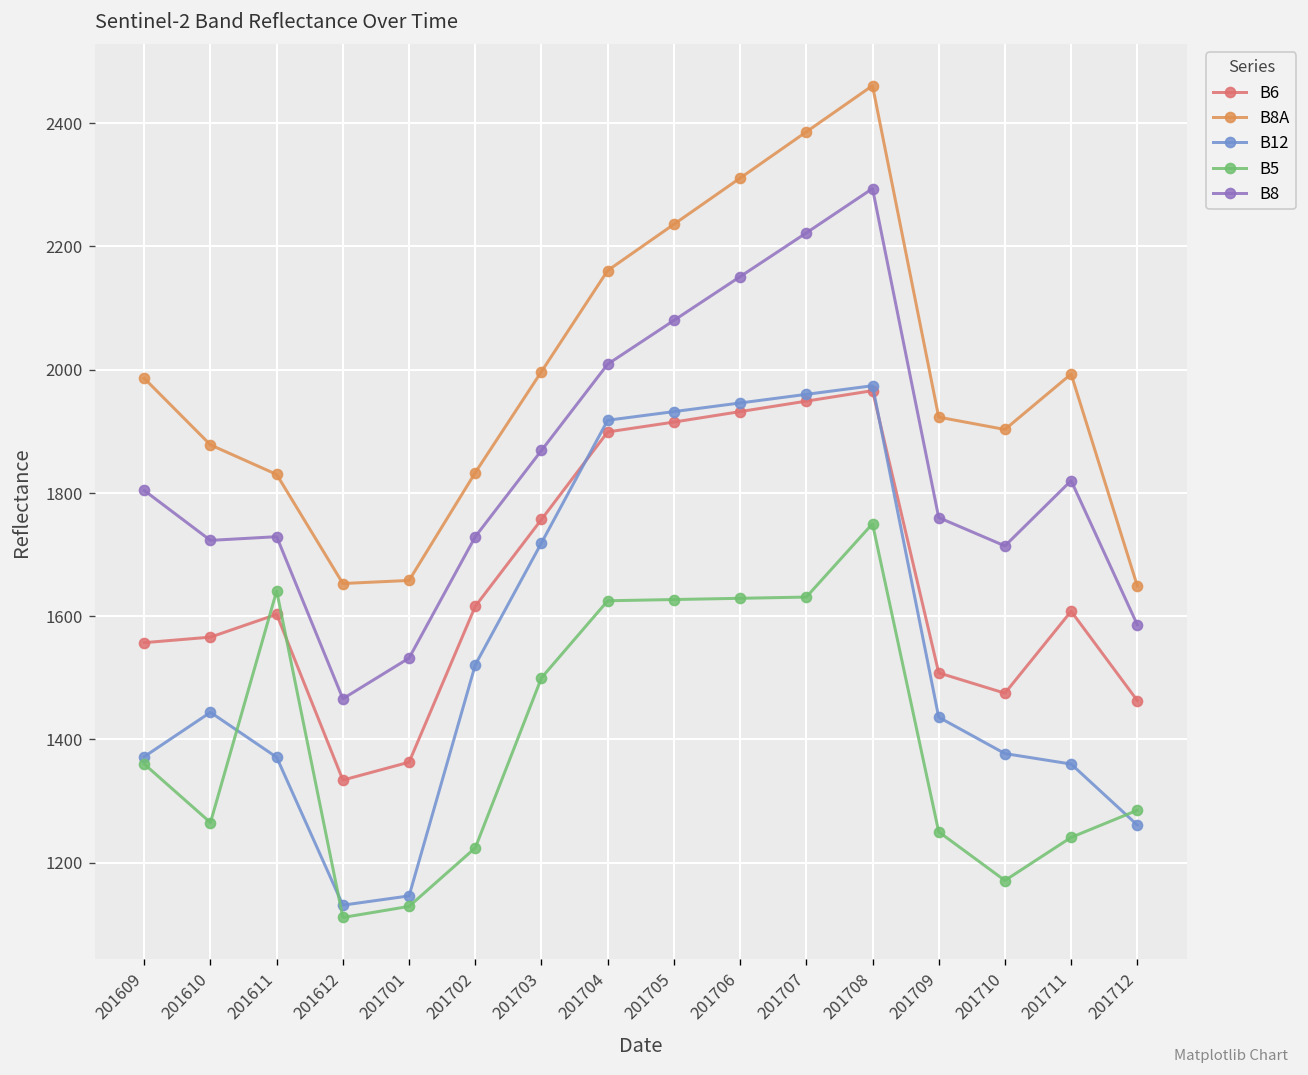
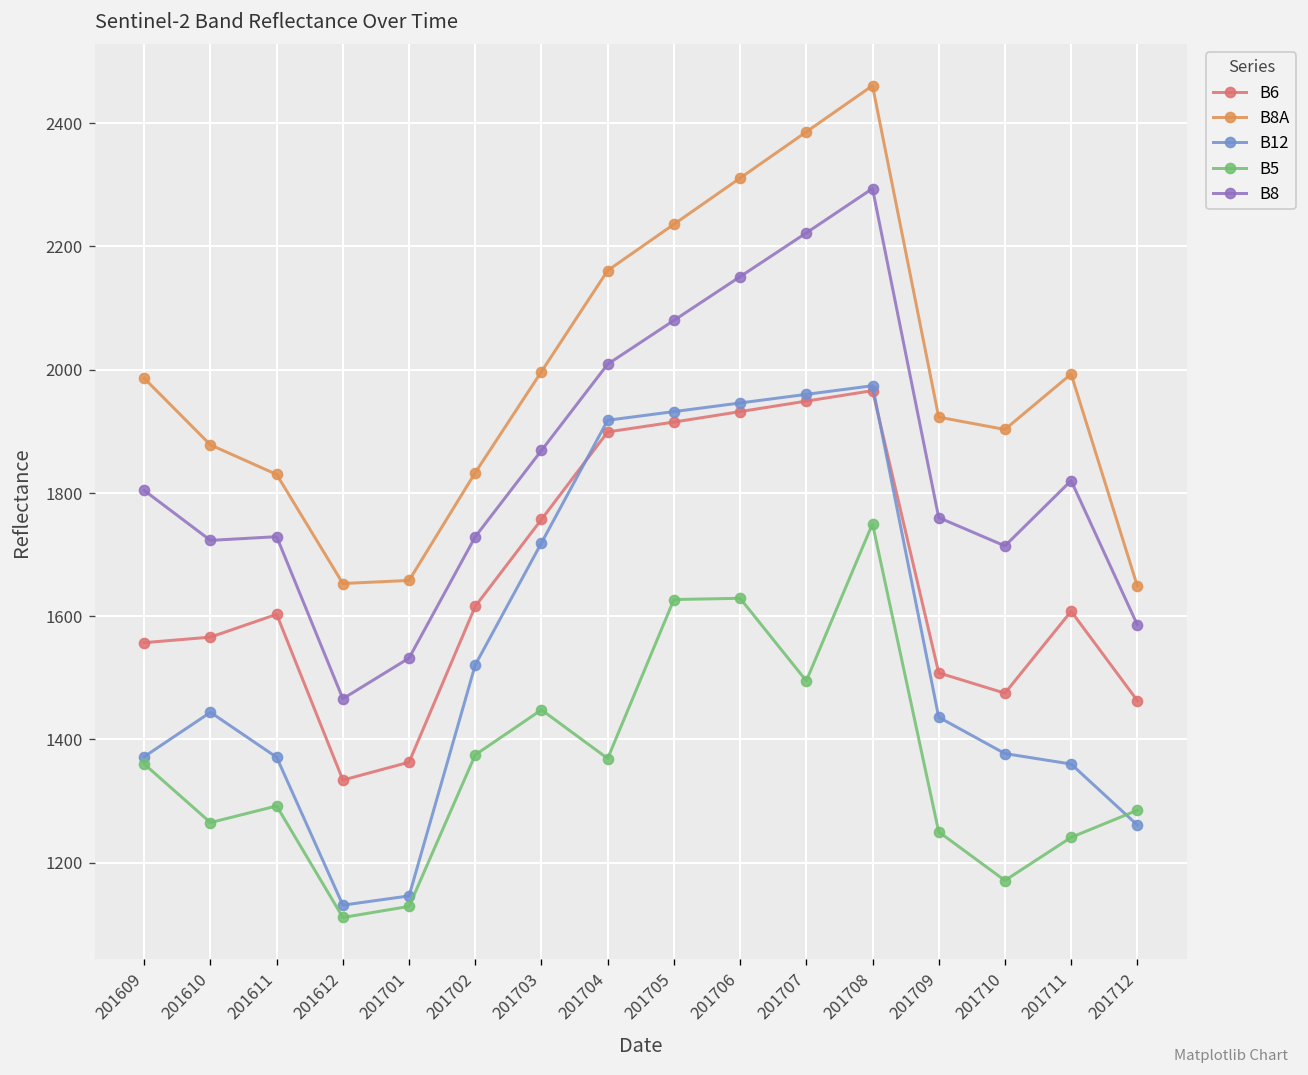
B5, 201611: 1640 -> 1290
B5, 201702: 1220 -> 1380
B5, 201703: 1500 -> 1450
B5, 201704: 1630 -> 1370
B5, 201707: 1630 -> 1500
